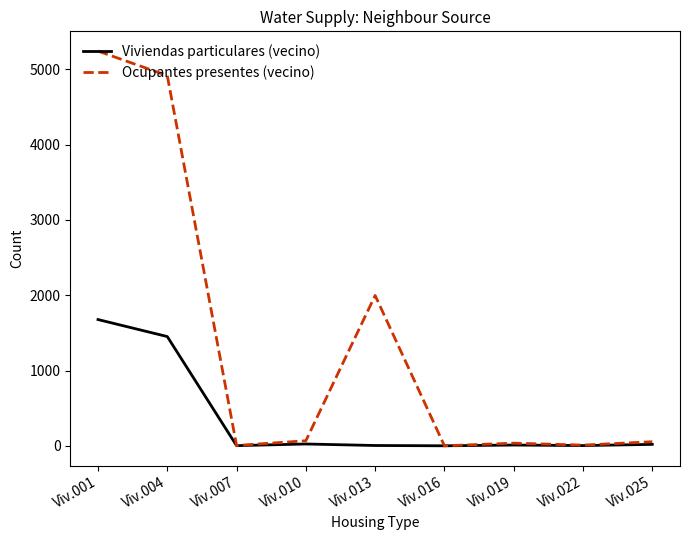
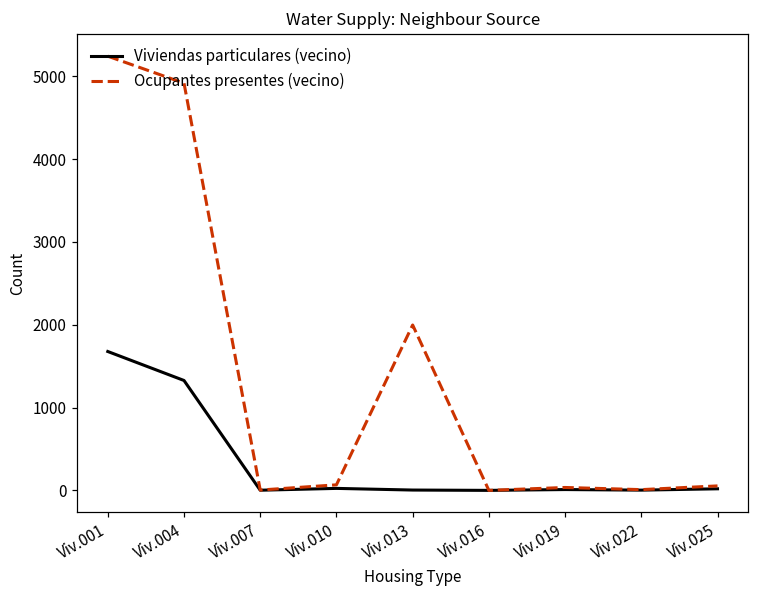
Viviendas particulares (vecino), Viv.004: 1500 -> 1300
